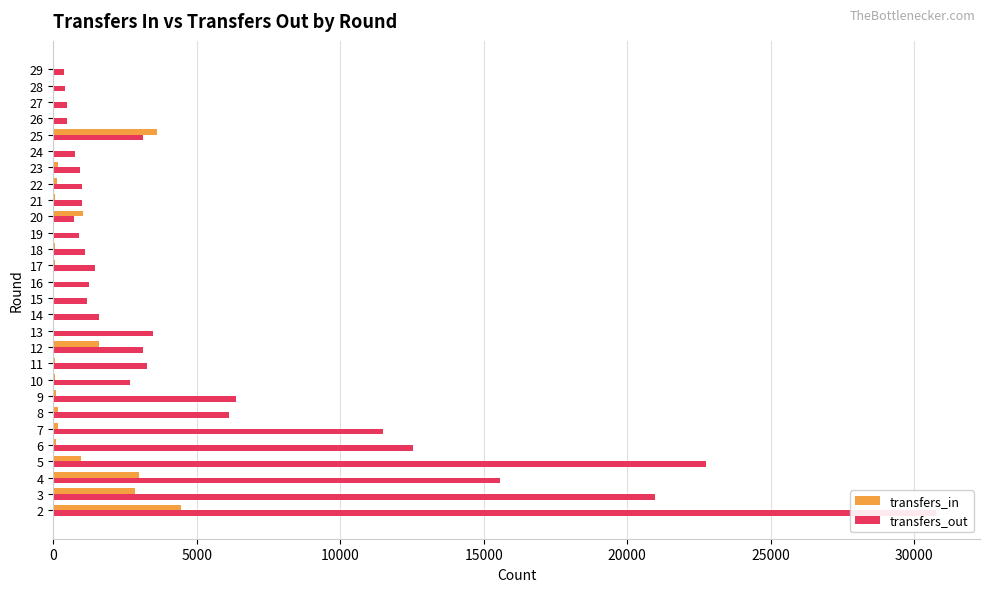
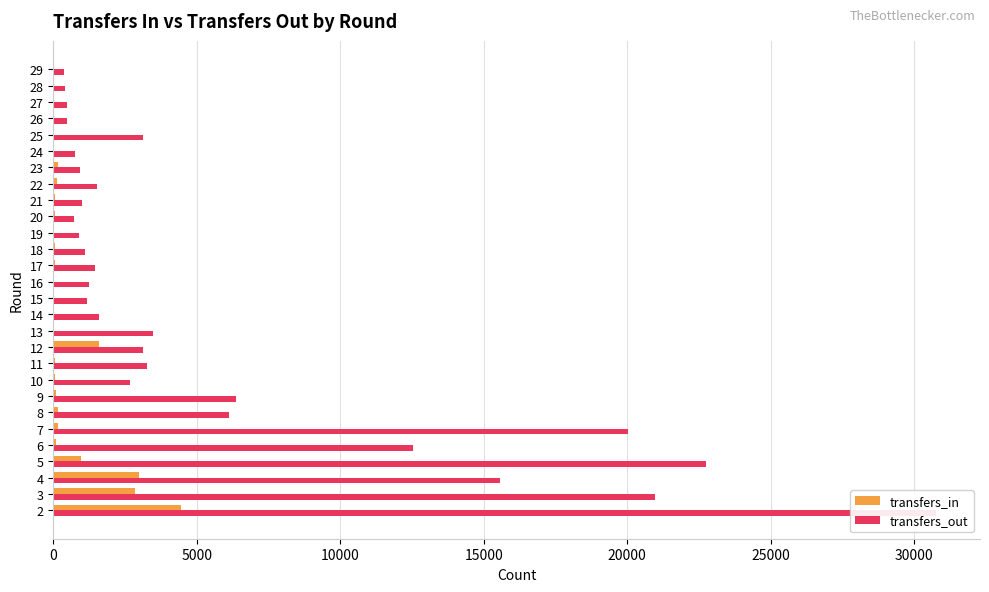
transfers_in, 25: 3600 -> 0
transfers_out, 22: 1000 -> 1500
transfers_in, 20: 1000 -> 0
transfers_out, 7: 11500 -> 20000
